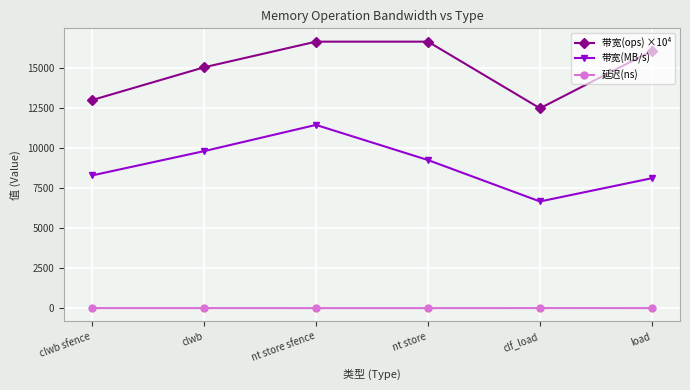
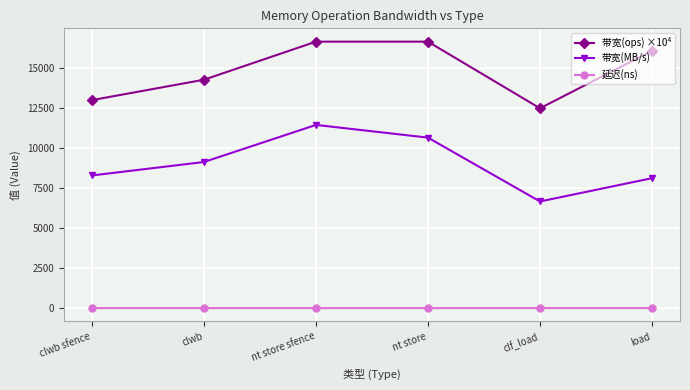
带宽(ops) ×10⁴, clwb: 15100 -> 14300
带宽(MB/s), clwb: 9800 -> 9100
带宽(MB/s), nt store: 9300 -> 10700
